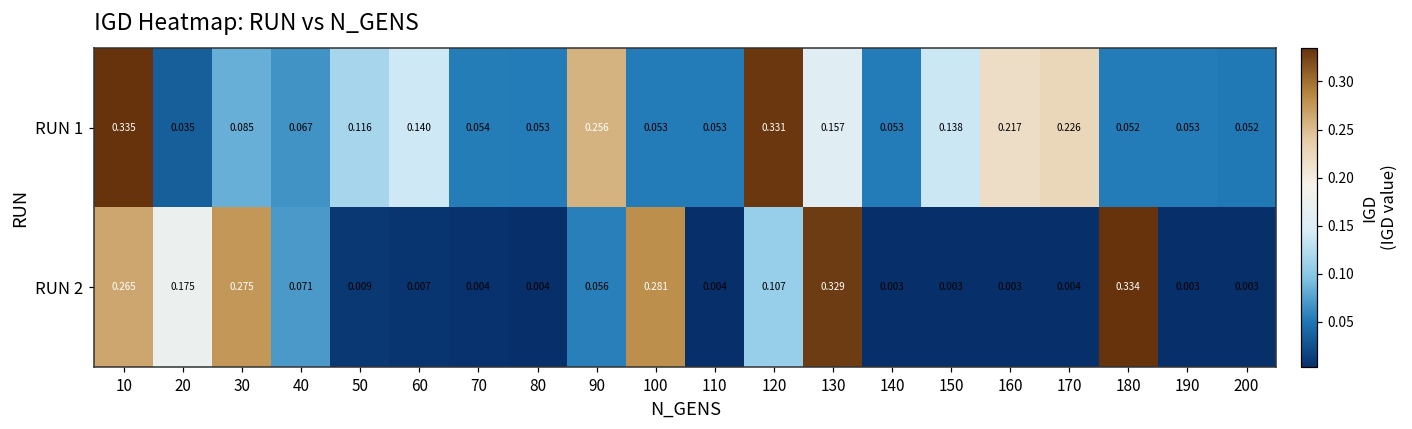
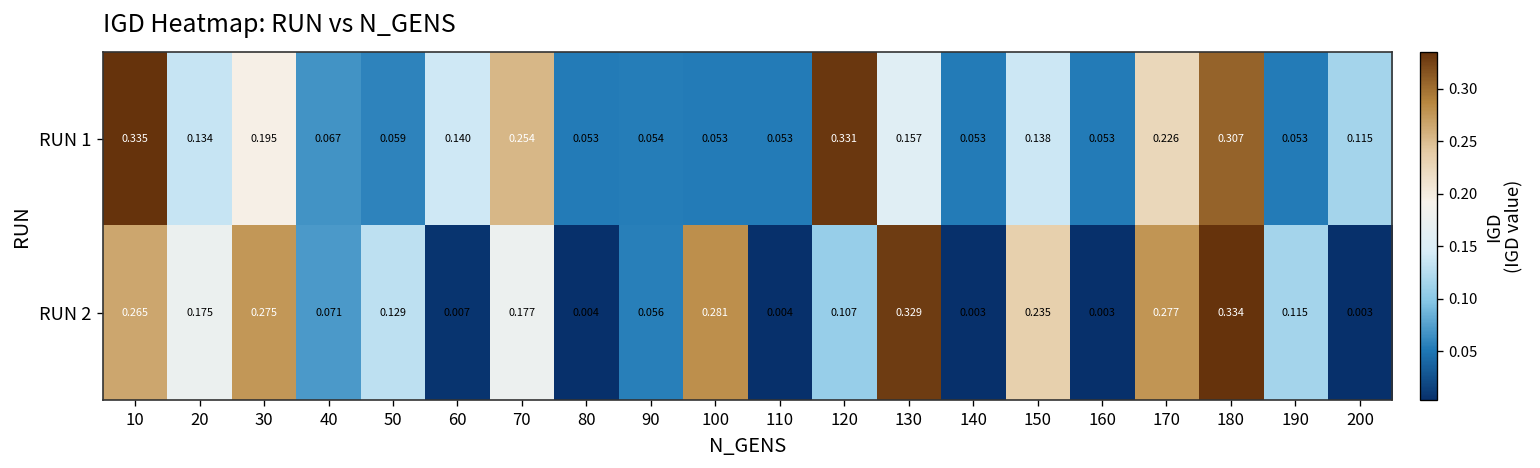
RUN 1, 20: 0.035 -> 0.134
RUN 1, 30: 0.085 -> 0.195
RUN 1, 50: 0.116 -> 0.059
RUN 1, 70: 0.054 -> 0.254
RUN 1, 90: 0.256 -> 0.054
RUN 1, 160: 0.217 -> 0.053
RUN 1, 180: 0.052 -> 0.307
RUN 1, 200: 0.052 -> 0.115
RUN 2, 50: 0.009 -> 0.129
RUN 2, 70: 0.004 -> 0.177
RUN 2, 150: 0.003 -> 0.235
RUN 2, 170: 0.004 -> 0.277
RUN 2, 190: 0.003 -> 0.115
